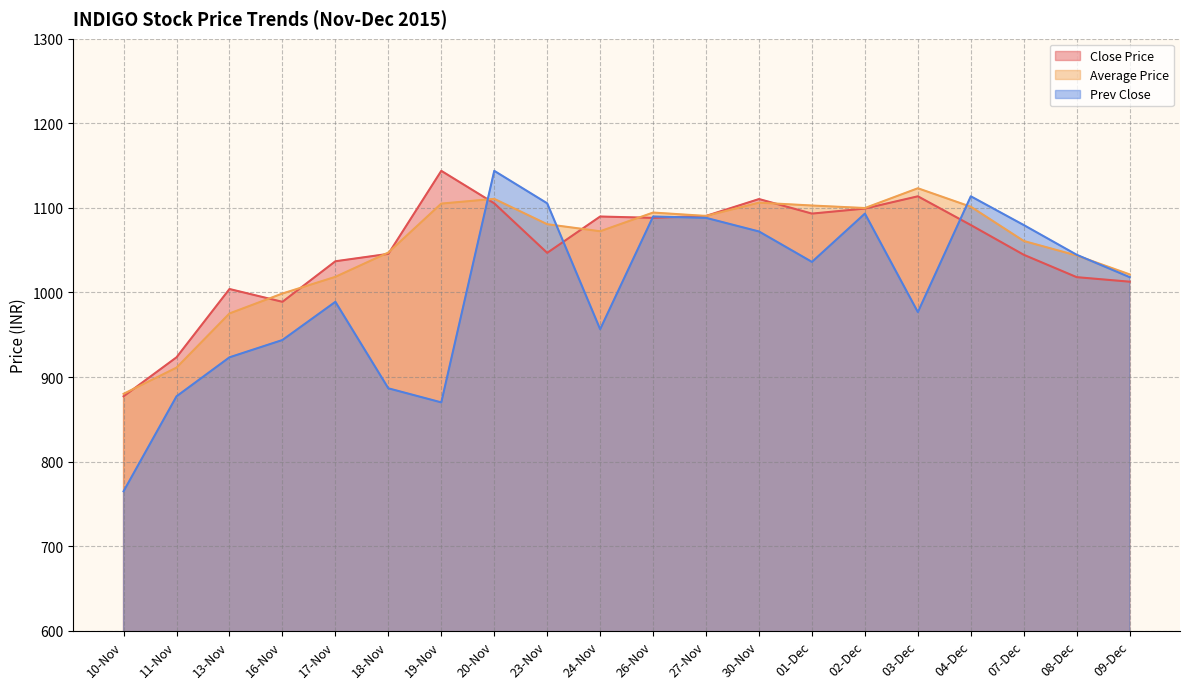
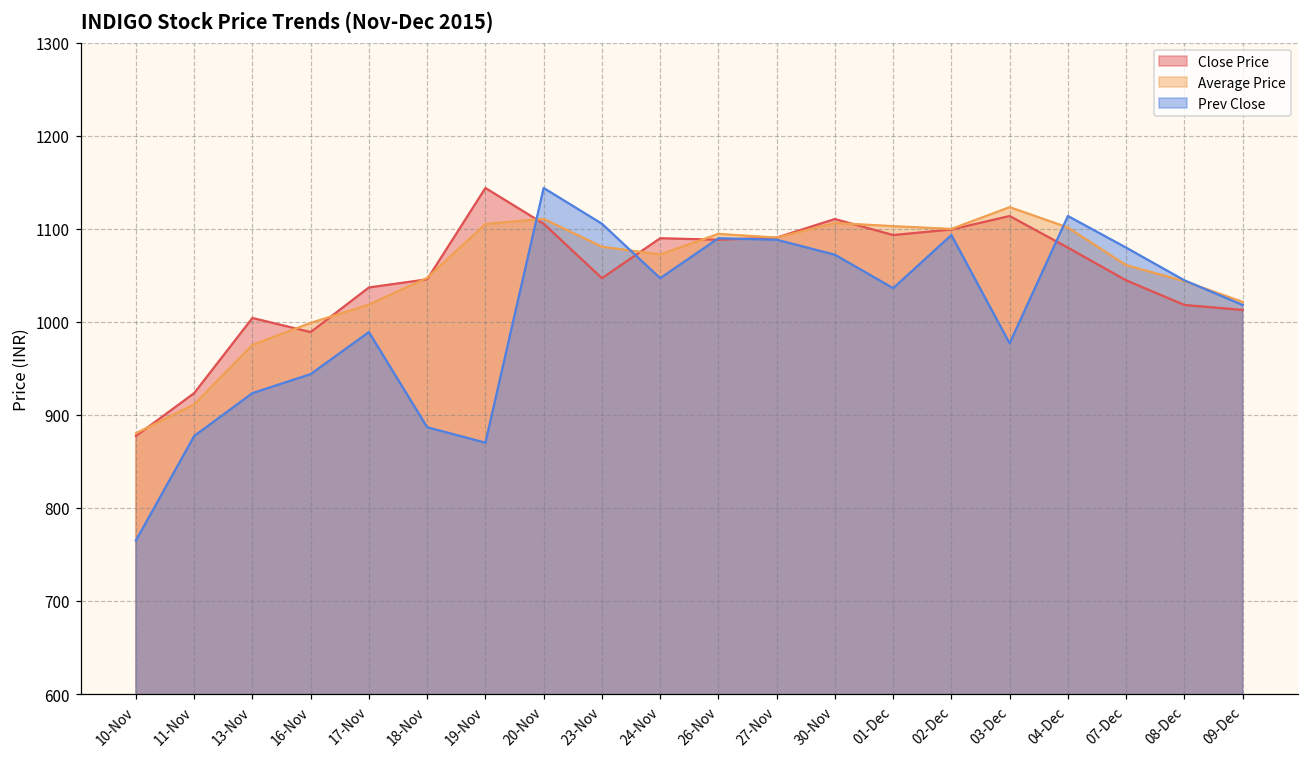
Prev Close, 24-Nov: 960 -> 1050
